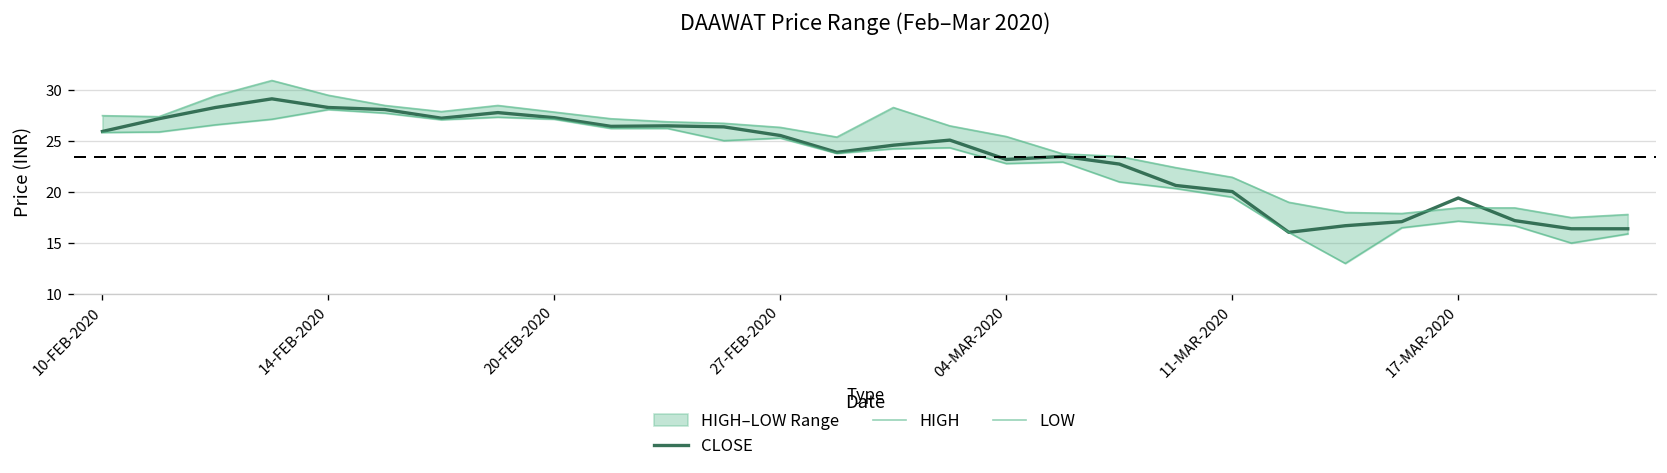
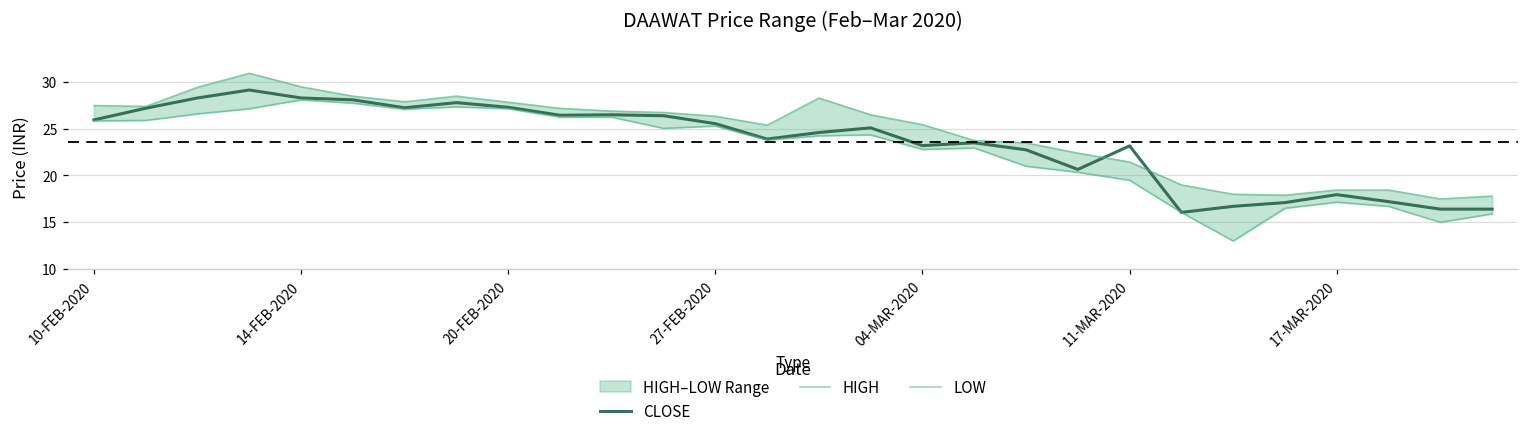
CLOSE, 11-MAR-2020: 20 -> 23
CLOSE, 17-MAR-2020: 19 -> 18
